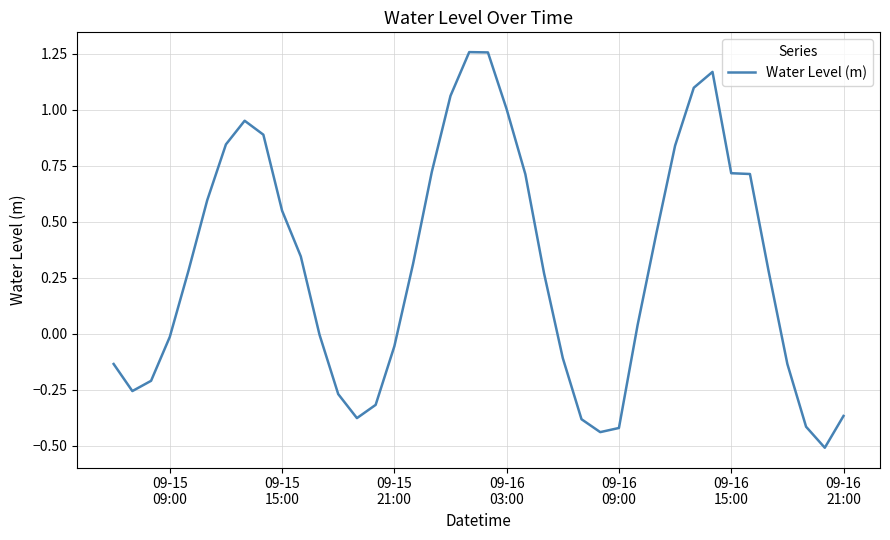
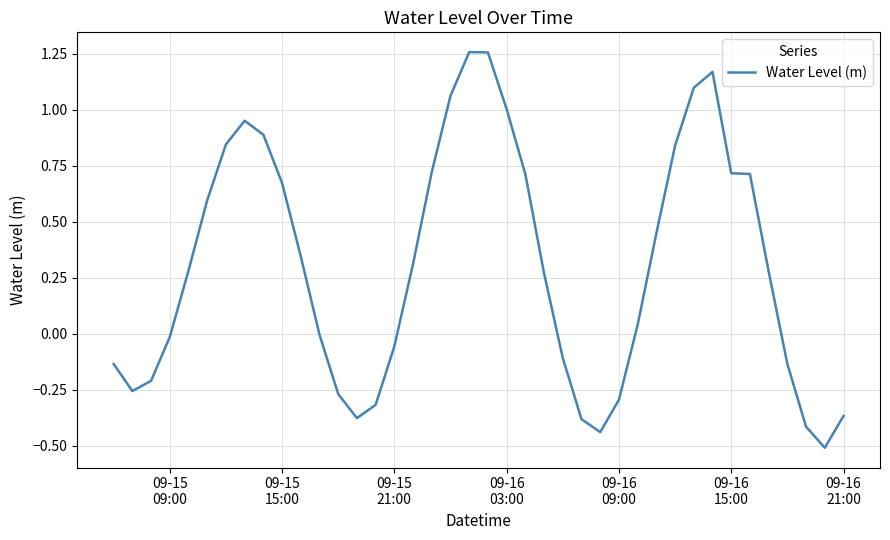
09-15 15:00: 0.55 -> 0.67
09-16 09:00: -0.42 -> -0.29
